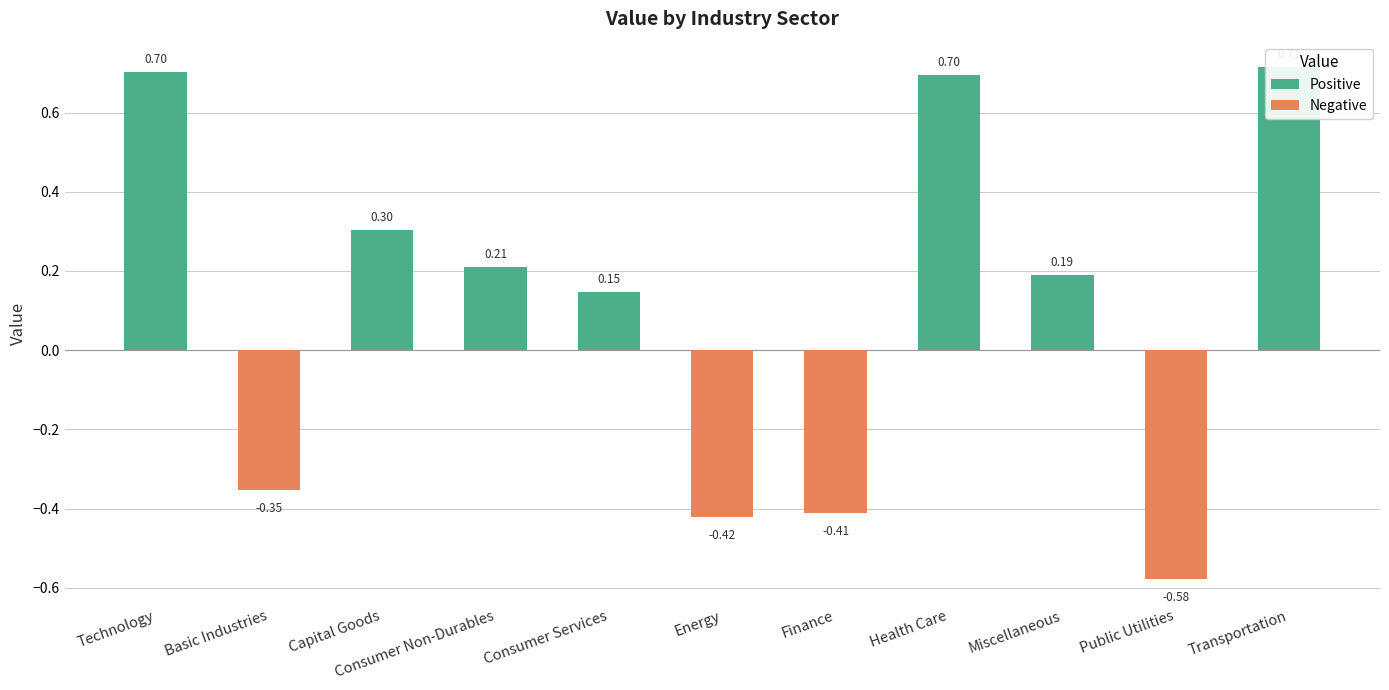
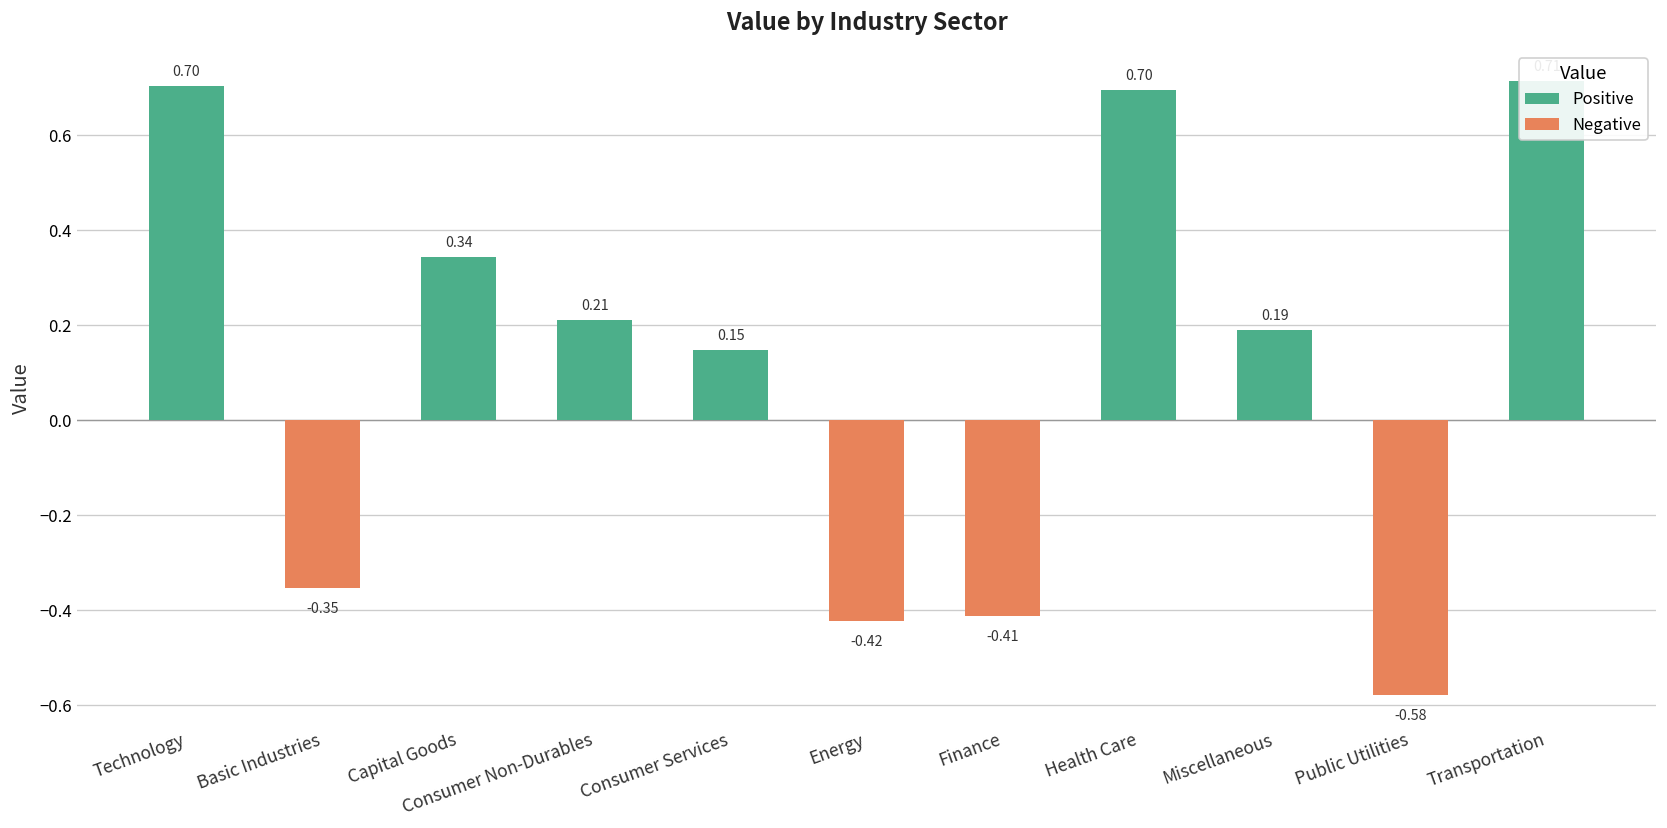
Capital Goods: 0.30 -> 0.34
